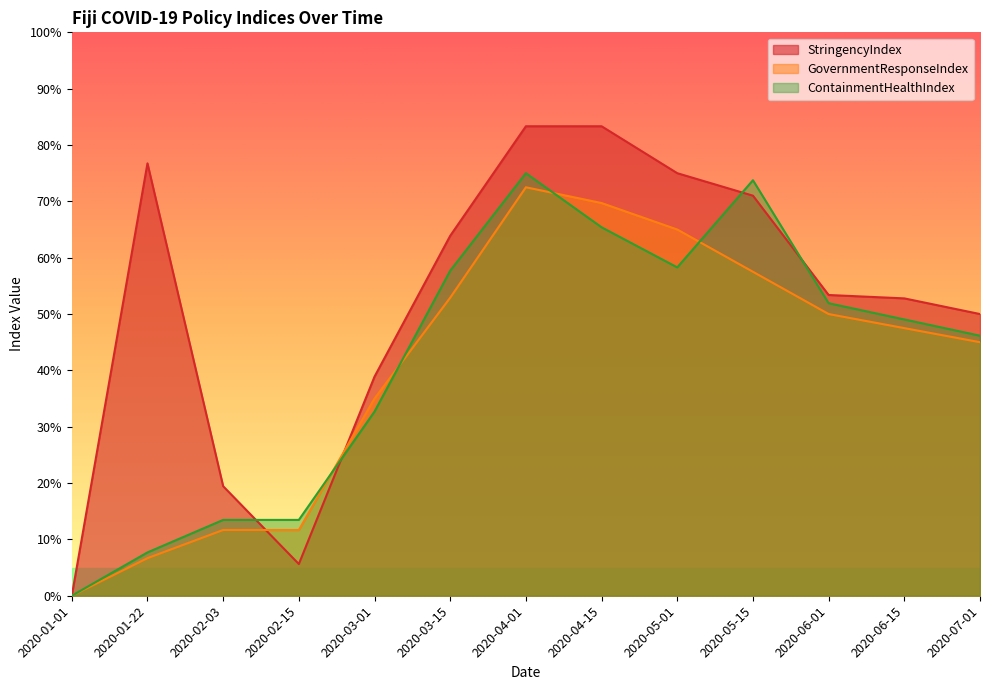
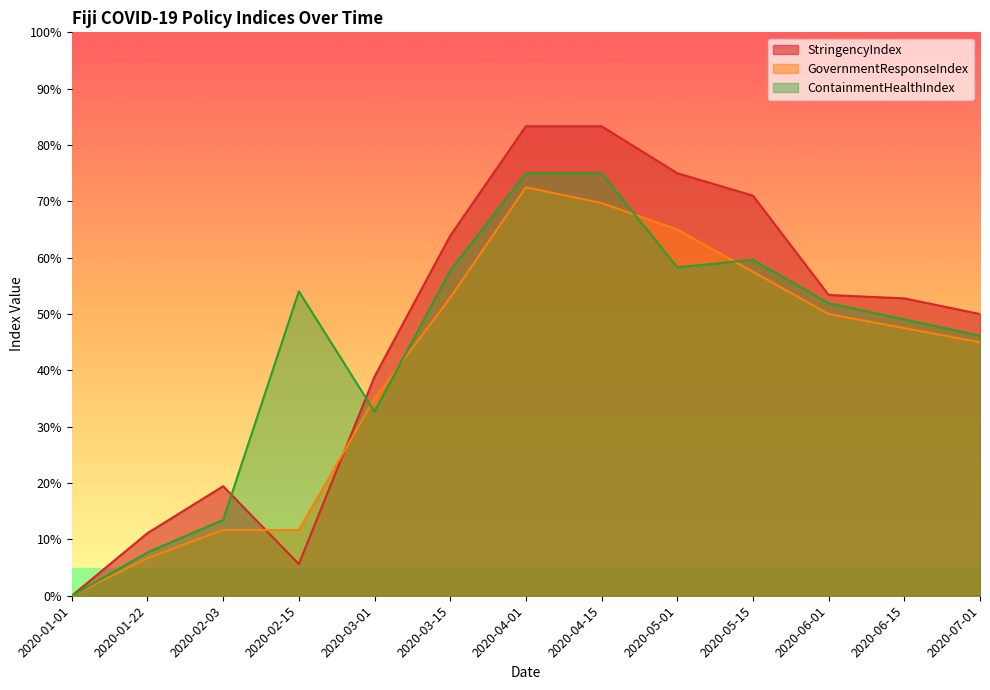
StringencyIndex, 2020-01-22: 77% -> 11%
ContainmentHealthIndex, 2020-02-15: 13% -> 54%
ContainmentHealthIndex, 2020-04-15: 65% -> 75%
ContainmentHealthIndex, 2020-05-15: 74% -> 60%
